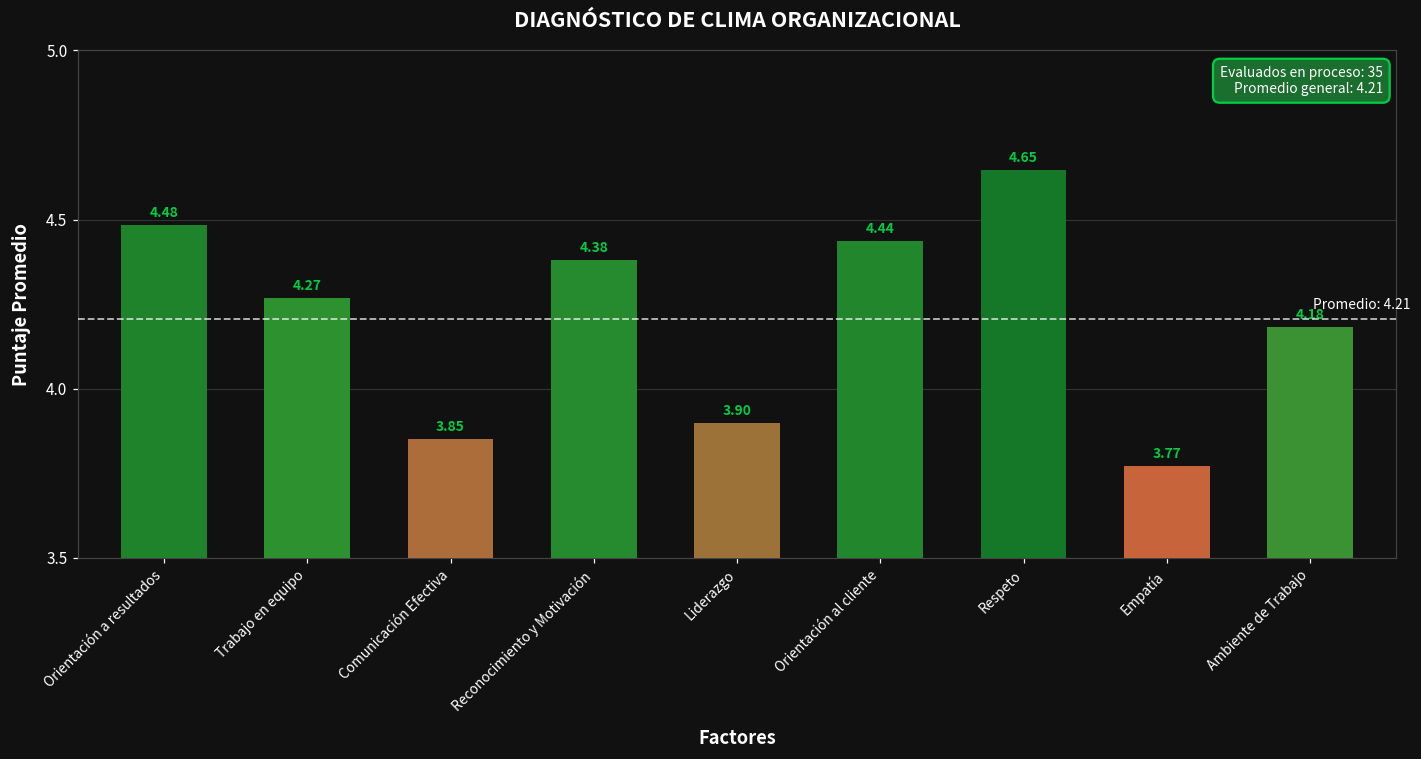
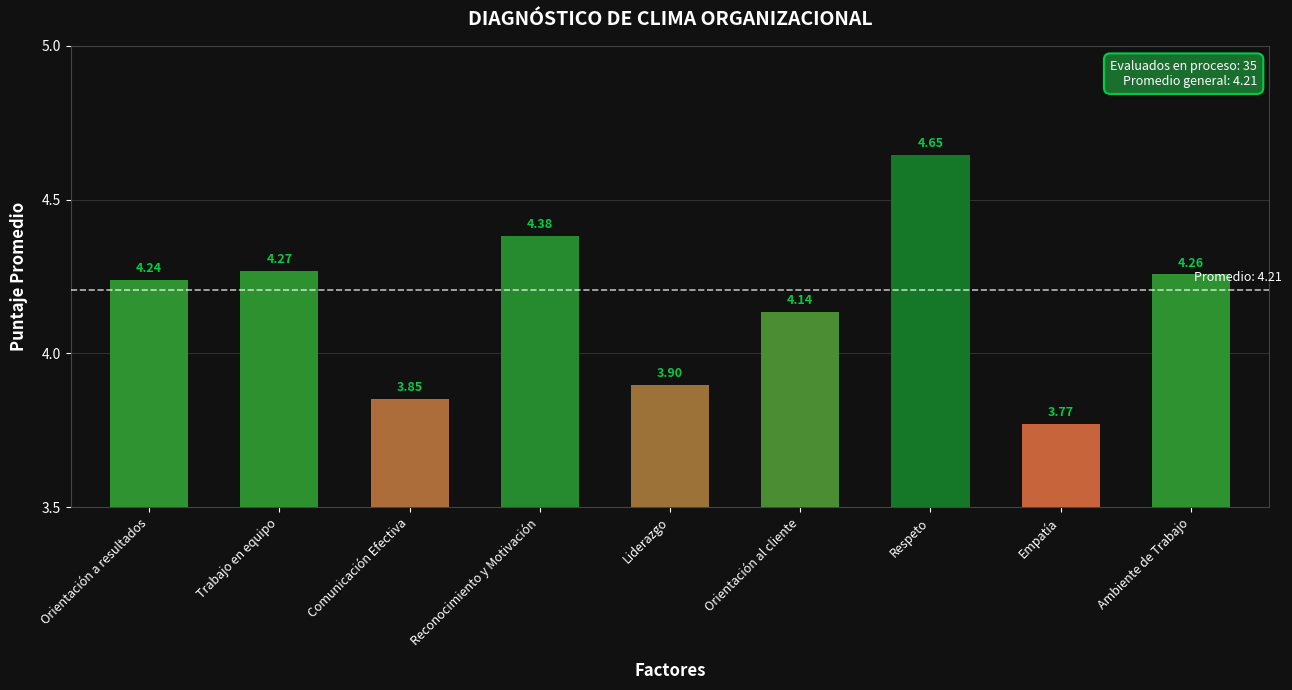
Orientación a resultados: 4.48 -> 4.24
Orientación al cliente: 4.44 -> 4.14
Ambiente de Trabajo: 4.18 -> 4.26
